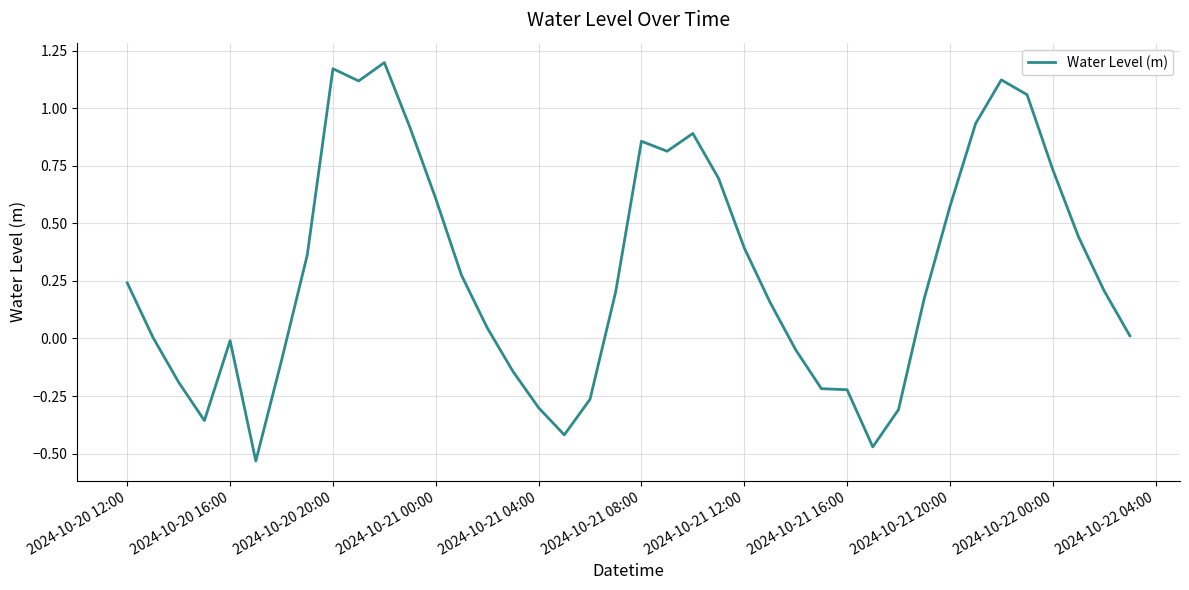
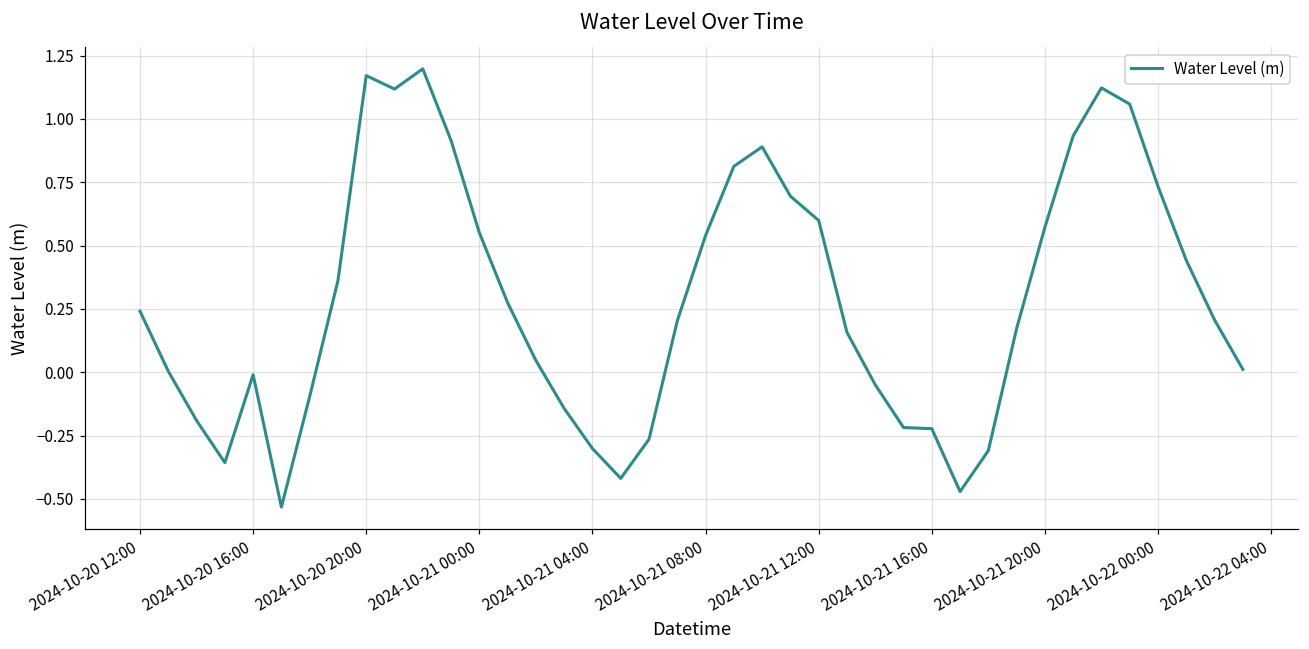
2024-10-21 00:00: 0.61 -> 0.55
2024-10-21 08:00: 0.86 -> 0.54
2024-10-21 12:00: 0.39 -> 0.60
